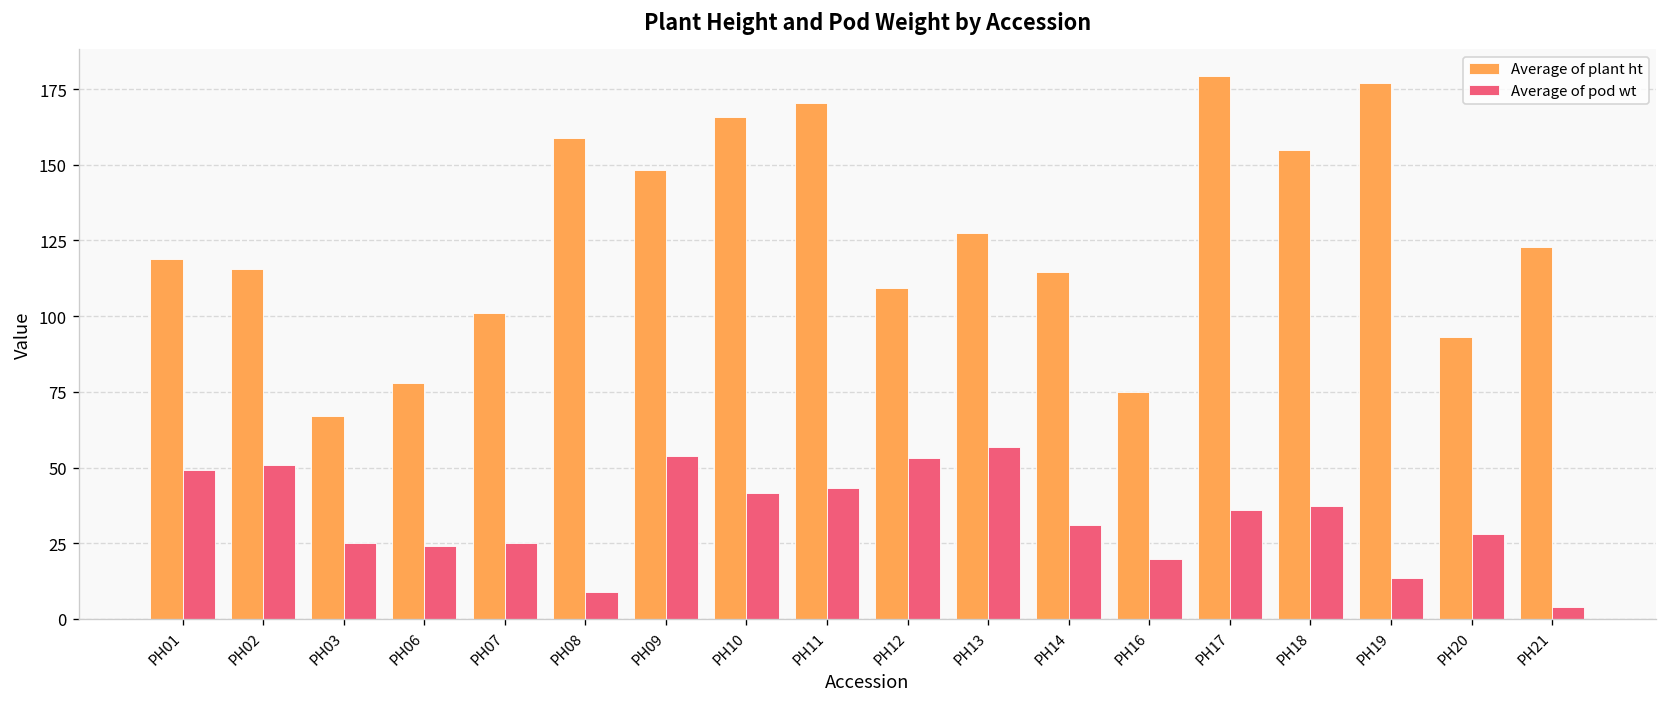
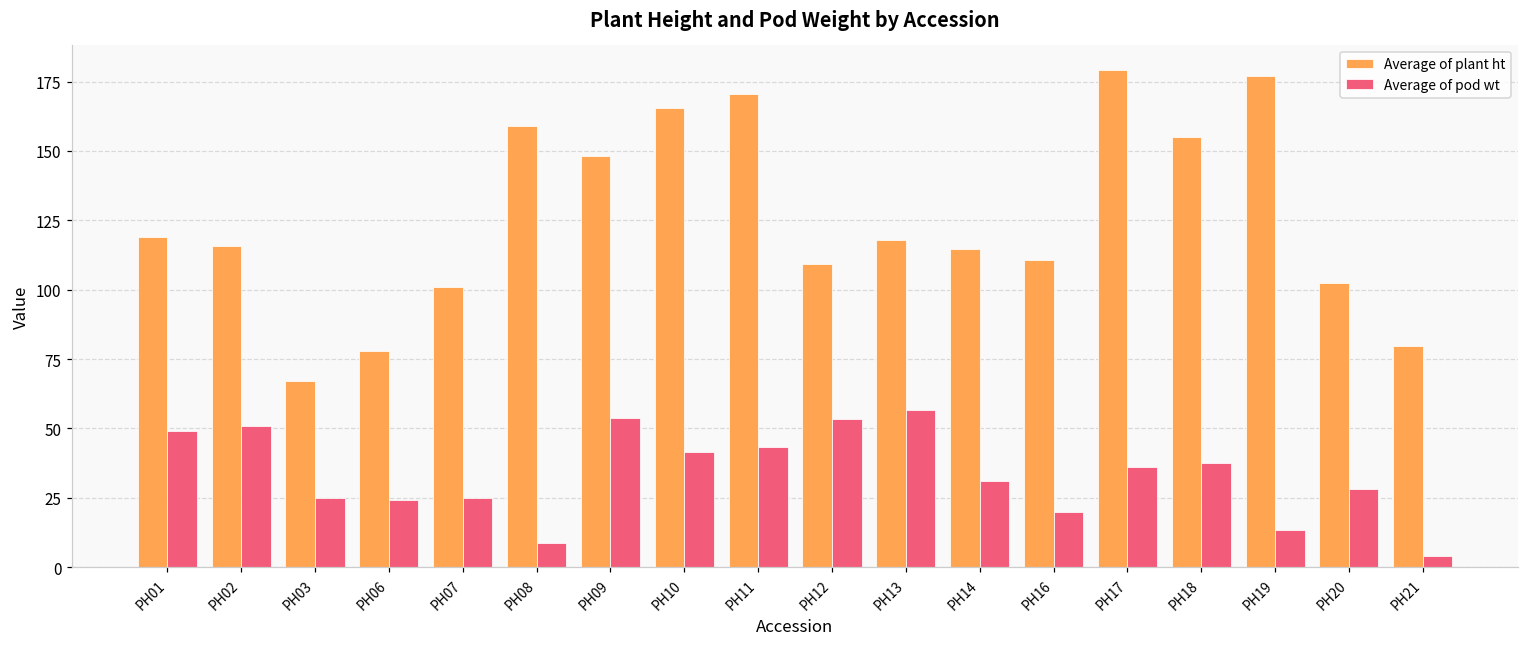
Average of plant ht, PH13: 127 -> 118
Average of plant ht, PH16: 75 -> 111
Average of plant ht, PH20: 93 -> 102
Average of plant ht, PH21: 123 -> 80
